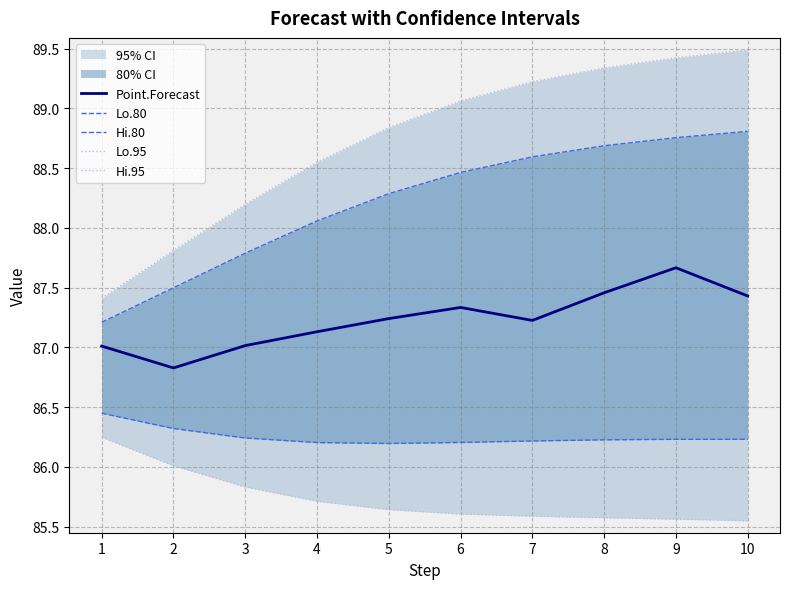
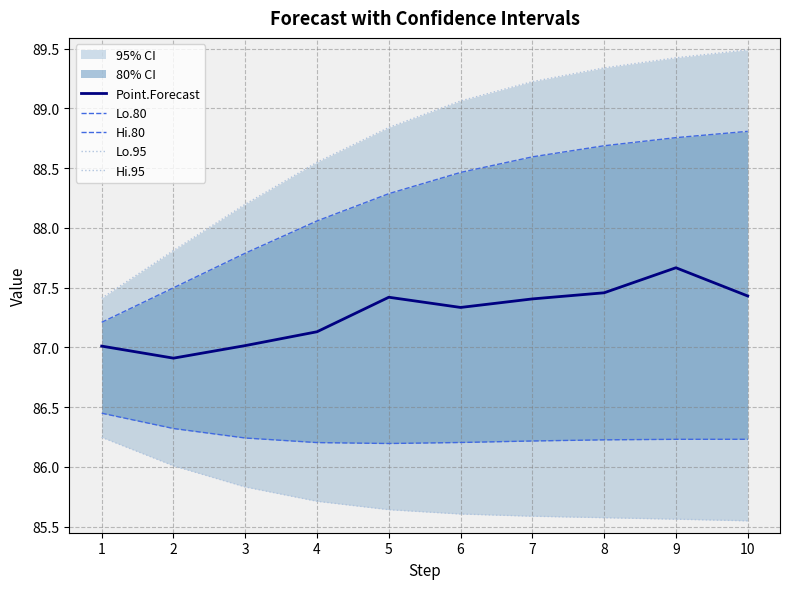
Point.Forecast, 2: 86.83 -> 86.91
Point.Forecast, 5: 87.24 -> 87.42
Point.Forecast, 7: 87.22 -> 87.40
